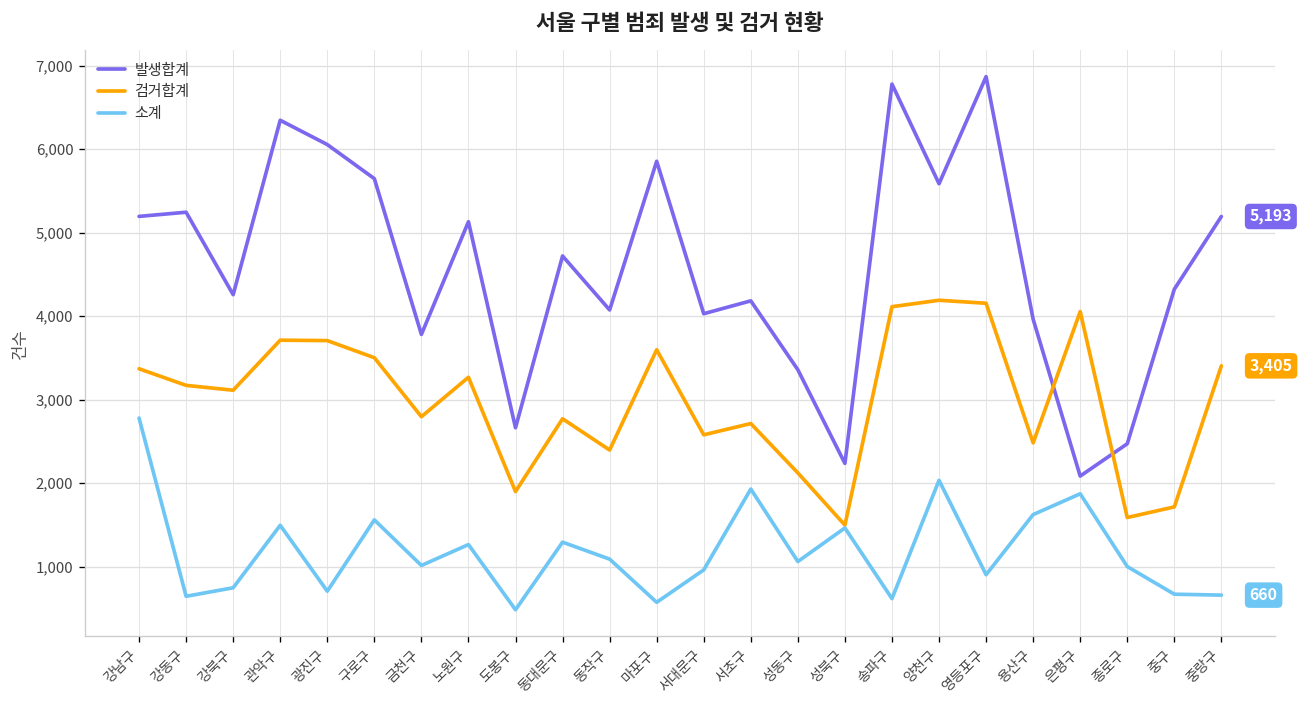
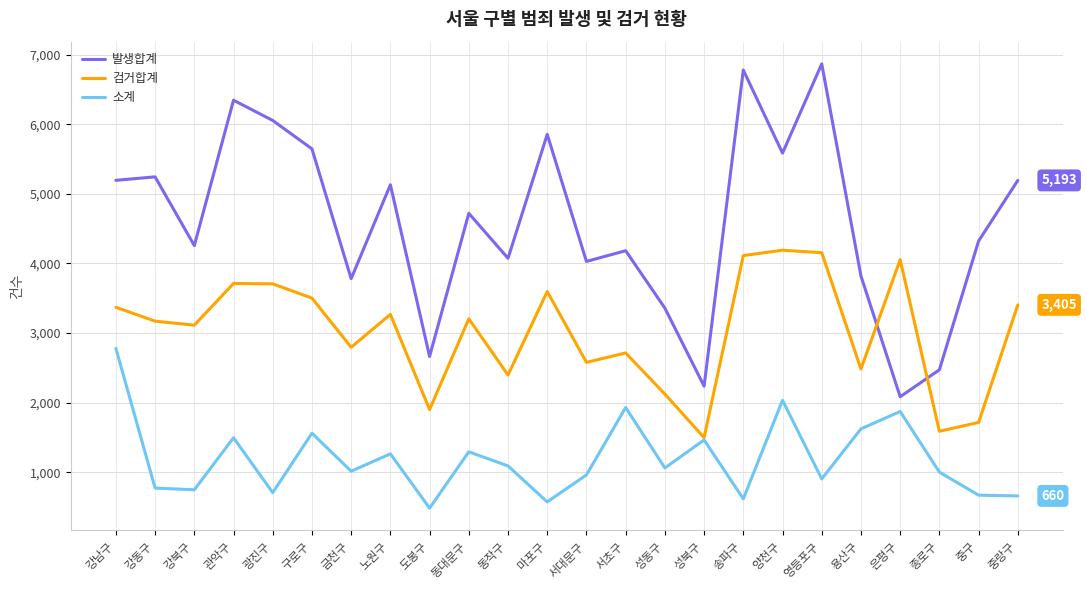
소계, 강동구: 600 -> 800
검거합계, 동대문구: 2,800 -> 3,200
발생합계, 용산구: 4,000 -> 3,800
